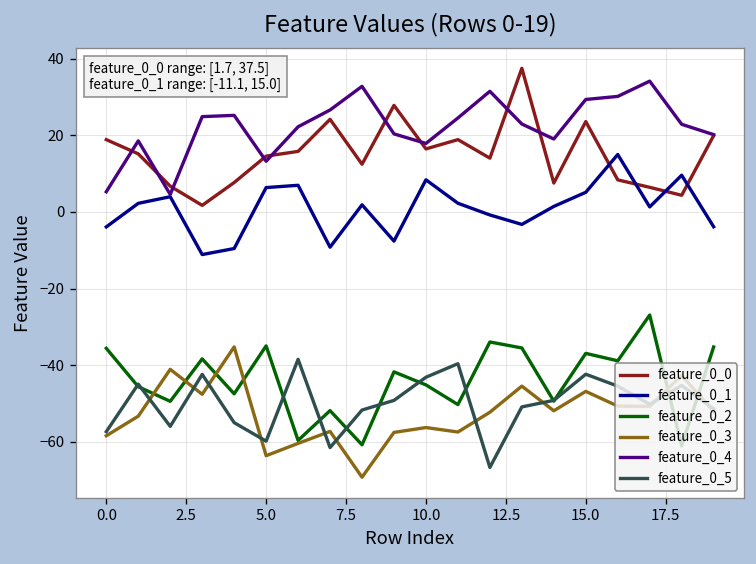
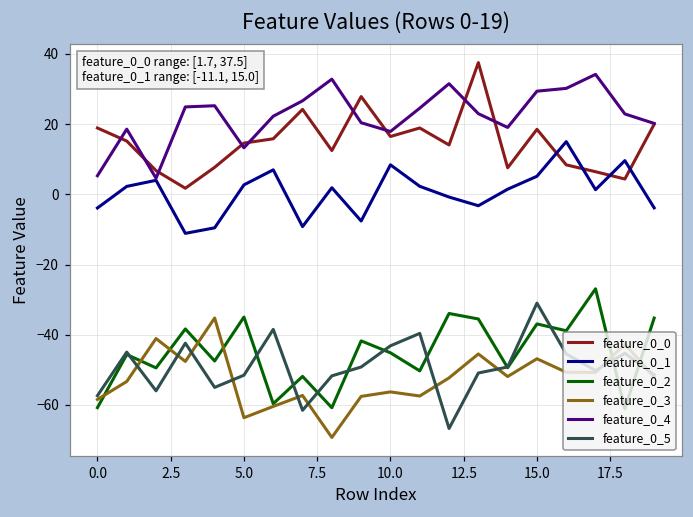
feature_0_2, 0.0: -36 -> -61
feature_0_1, 5.0: 6 -> 3
feature_0_5, 5.0: -60 -> -52
feature_0_0, 15.0: 24 -> 18
feature_0_5, 15.0: -42 -> -31
